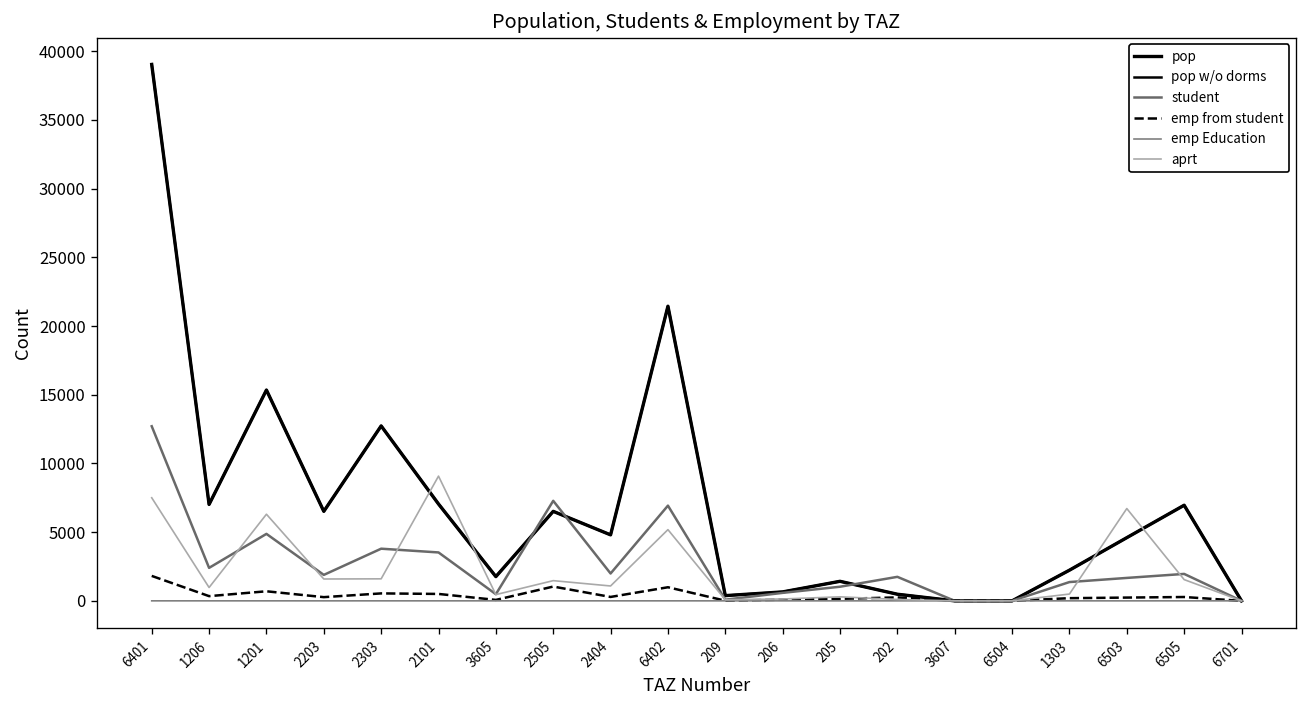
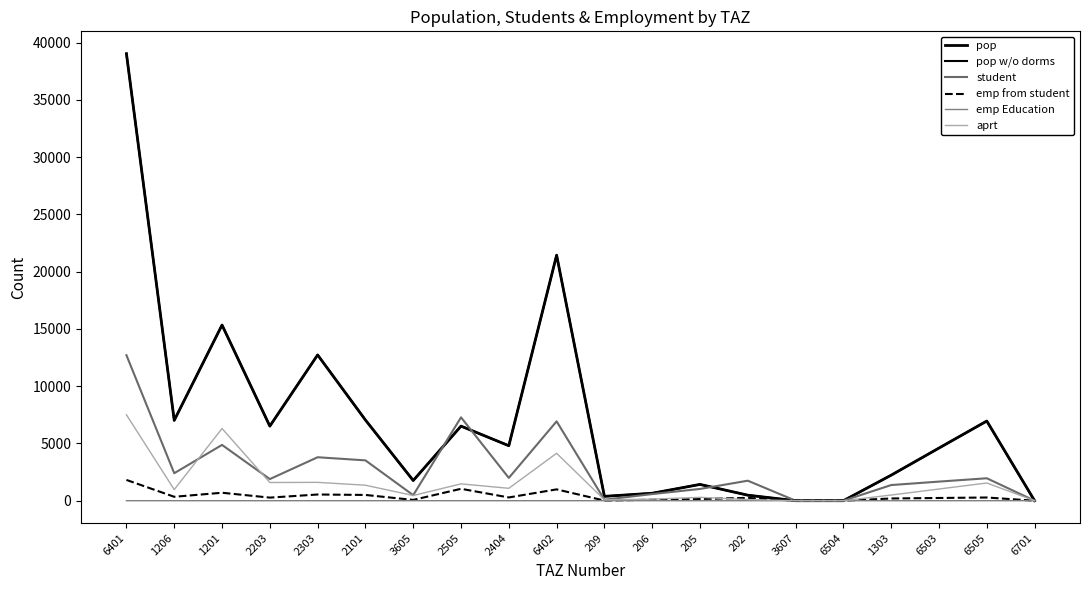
aprt, 2101: 9100 -> 1400
aprt, 6402: 5200 -> 4100
aprt, 6503: 6700 -> 1000
